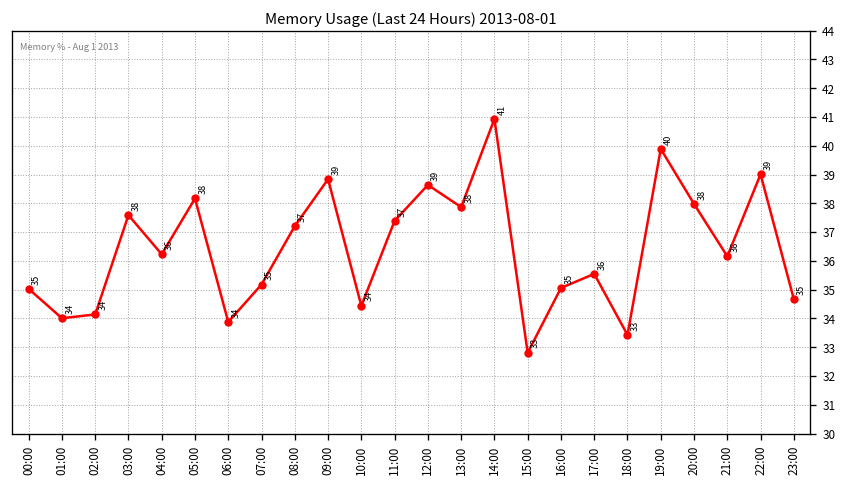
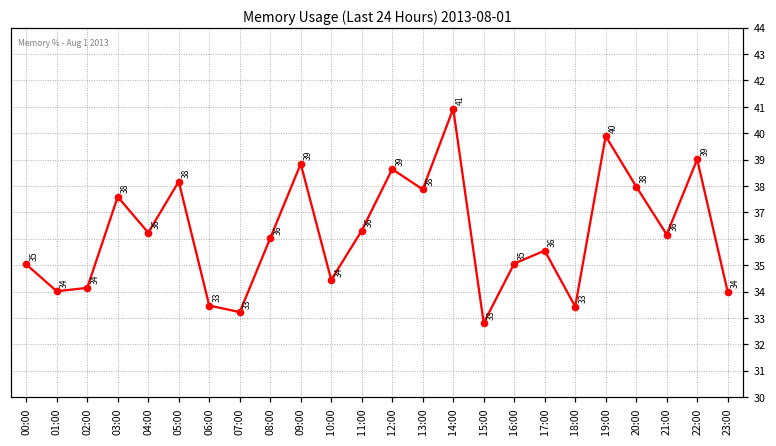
06:00: 34 -> 33
07:00: 35 -> 33
08:00: 37 -> 36
11:00: 37 -> 36
23:00: 35 -> 34
